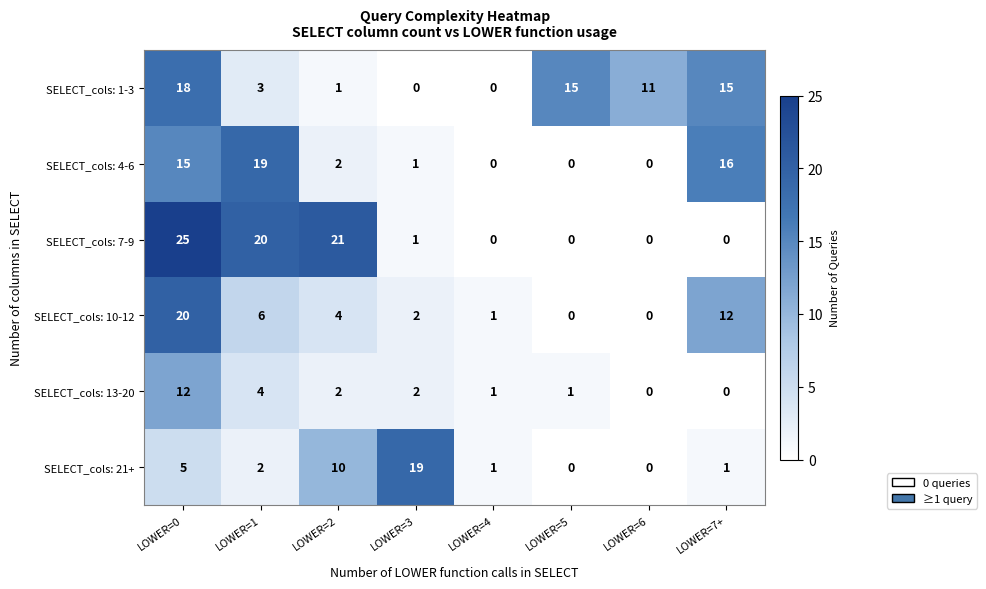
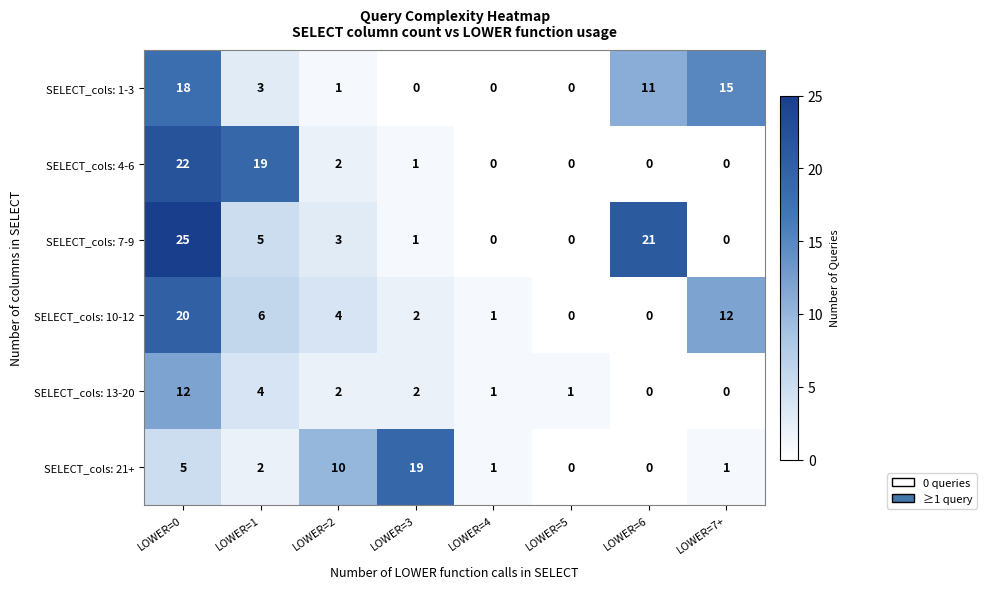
SELECT_cols: 1-3, LOWER=5: 15 -> 0
SELECT_cols: 4-6, LOWER=0: 15 -> 22
SELECT_cols: 4-6, LOWER=7+: 16 -> 0
SELECT_cols: 7-9, LOWER=1: 20 -> 5
SELECT_cols: 7-9, LOWER=2: 21 -> 3
SELECT_cols: 7-9, LOWER=6: 0 -> 21
